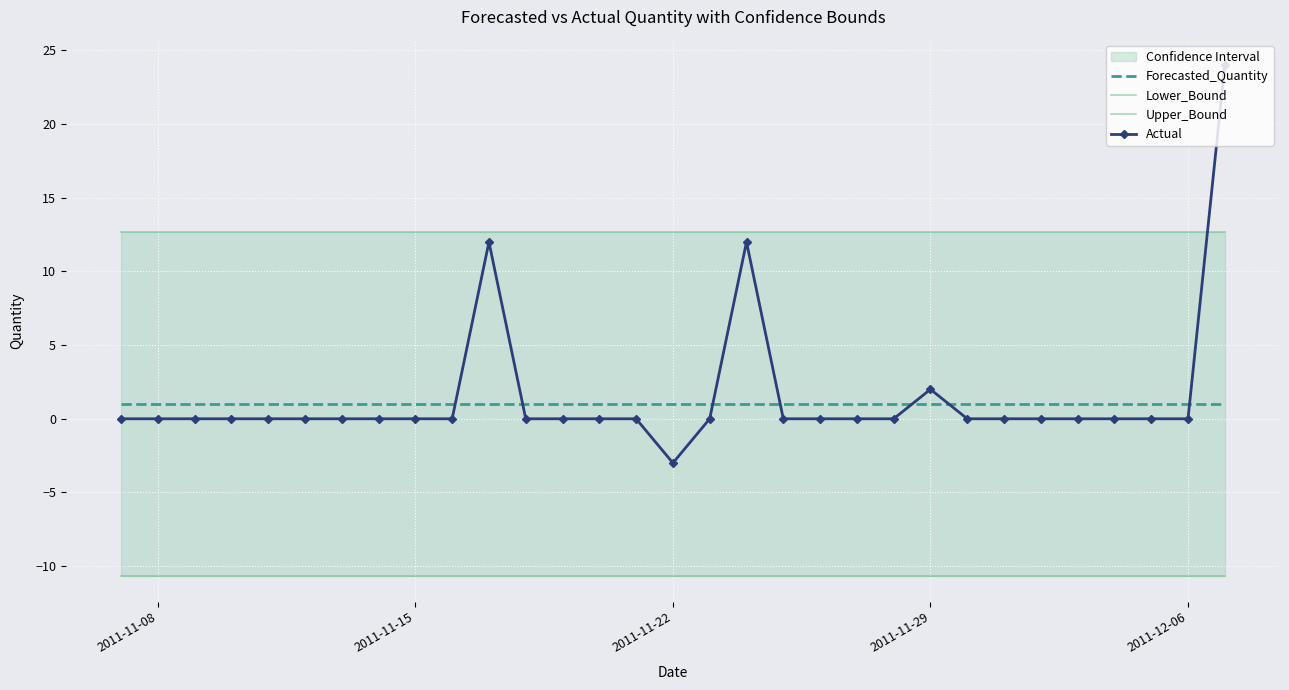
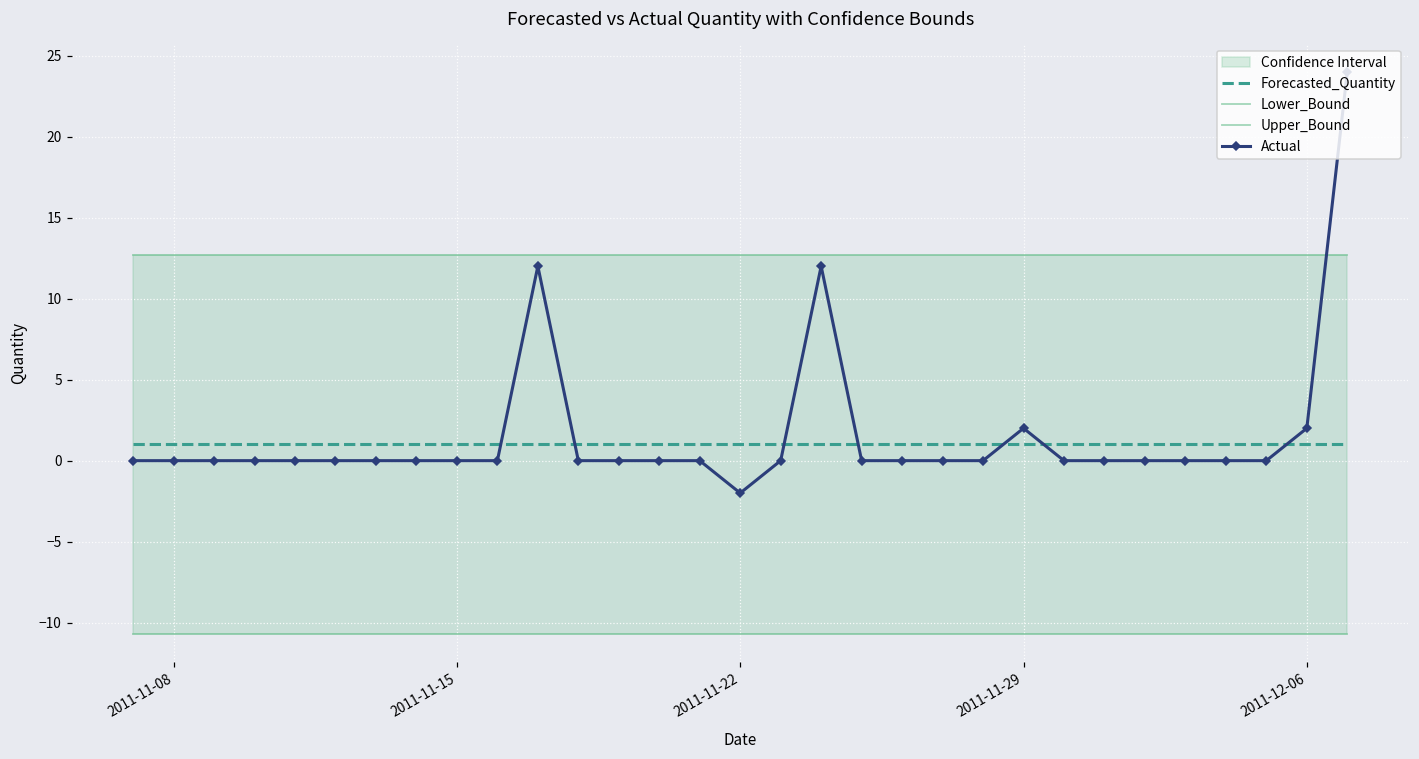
Actual, 2011-11-22: -3 -> -2
Actual, 2011-12-06: 0 -> 2
